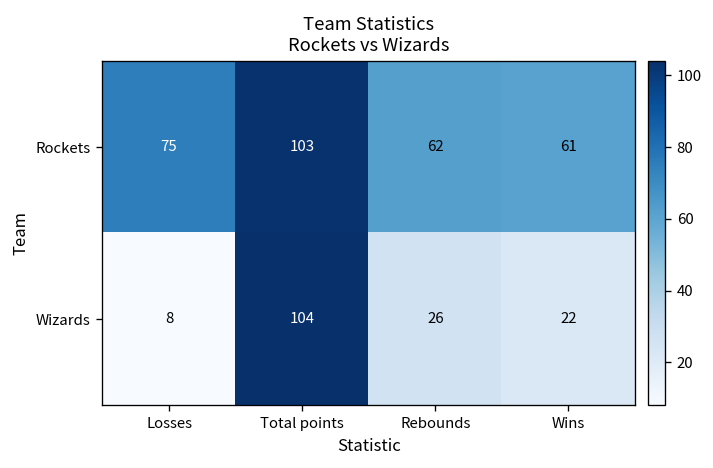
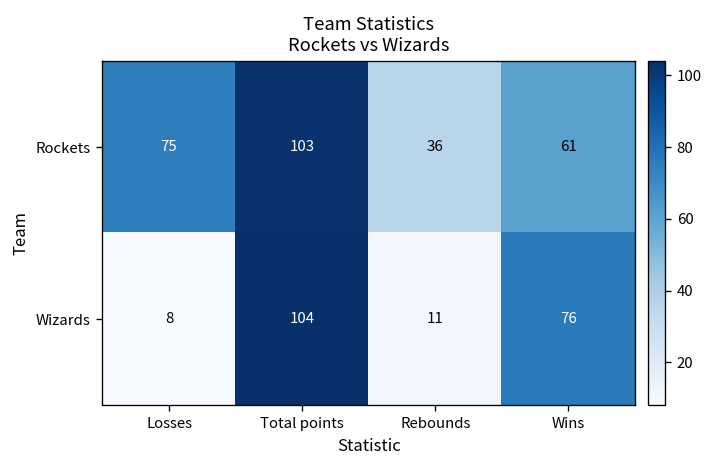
Rockets, Rebounds: 62 -> 36
Wizards, Rebounds: 26 -> 11
Wizards, Wins: 22 -> 76
